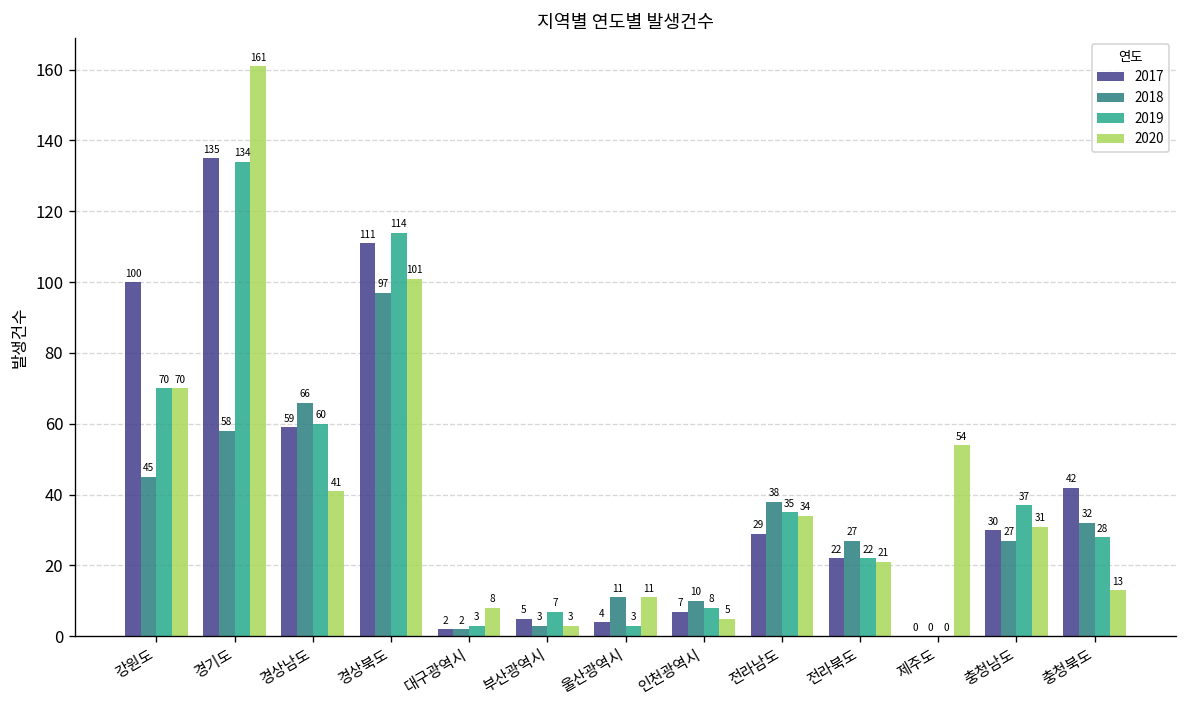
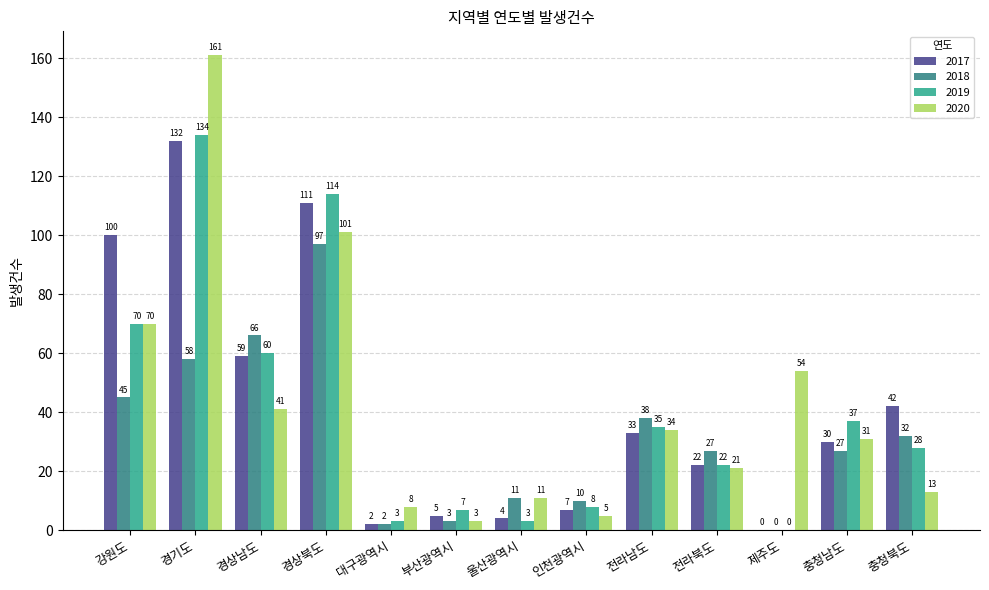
2017, 경기도: 135 -> 132
2017, 전라남도: 29 -> 33
